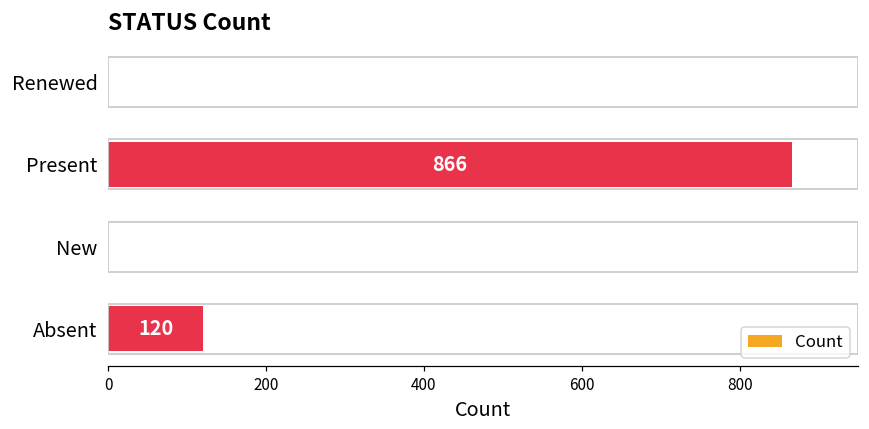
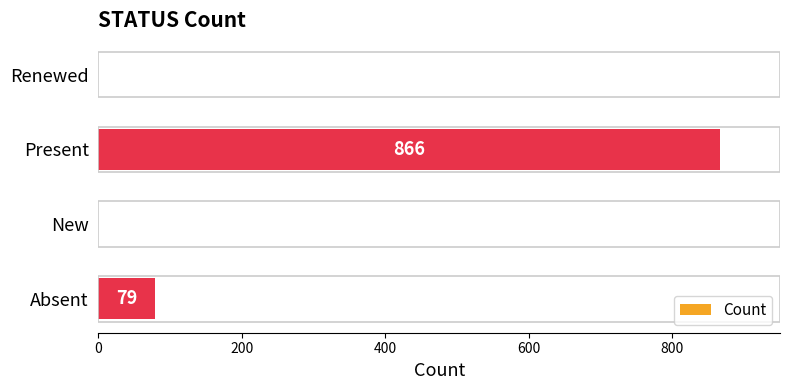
Absent: 120 -> 79
